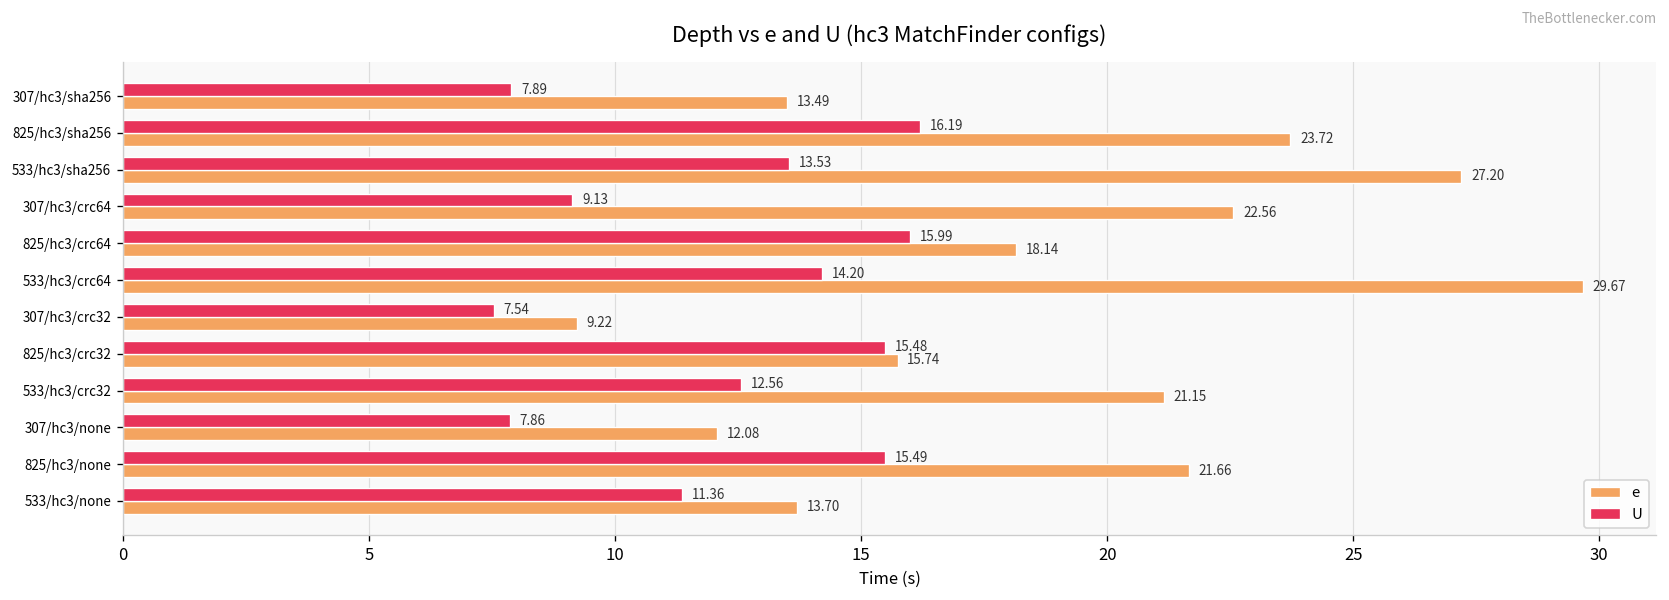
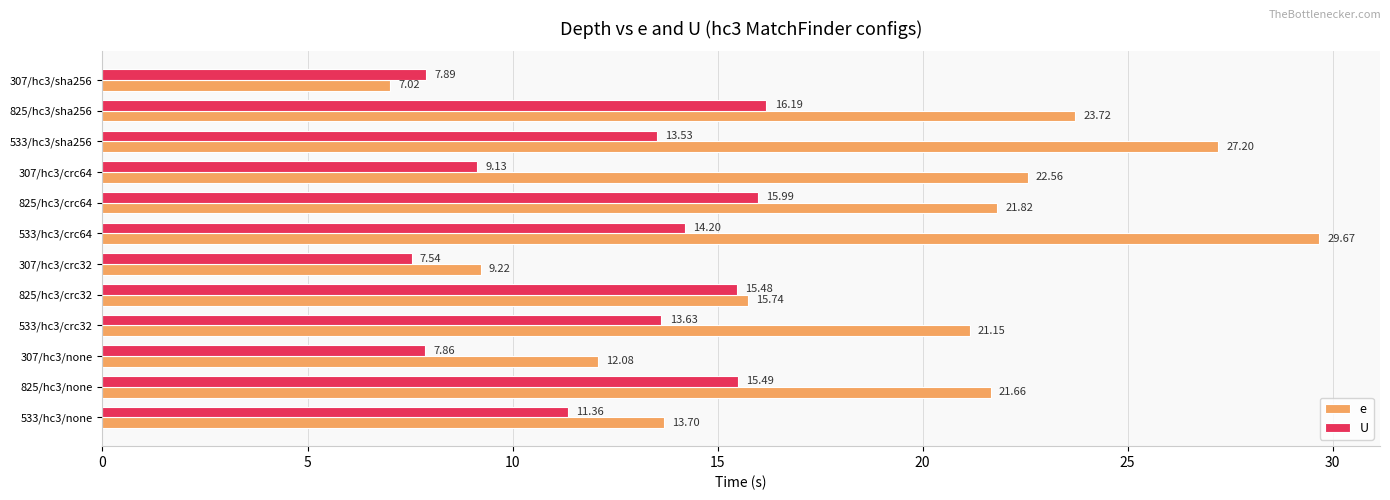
e, 307/hc3/sha256: 13.49 -> 7.02
e, 825/hc3/crc64: 18.14 -> 21.82
U, 533/hc3/crc32: 12.56 -> 13.63
